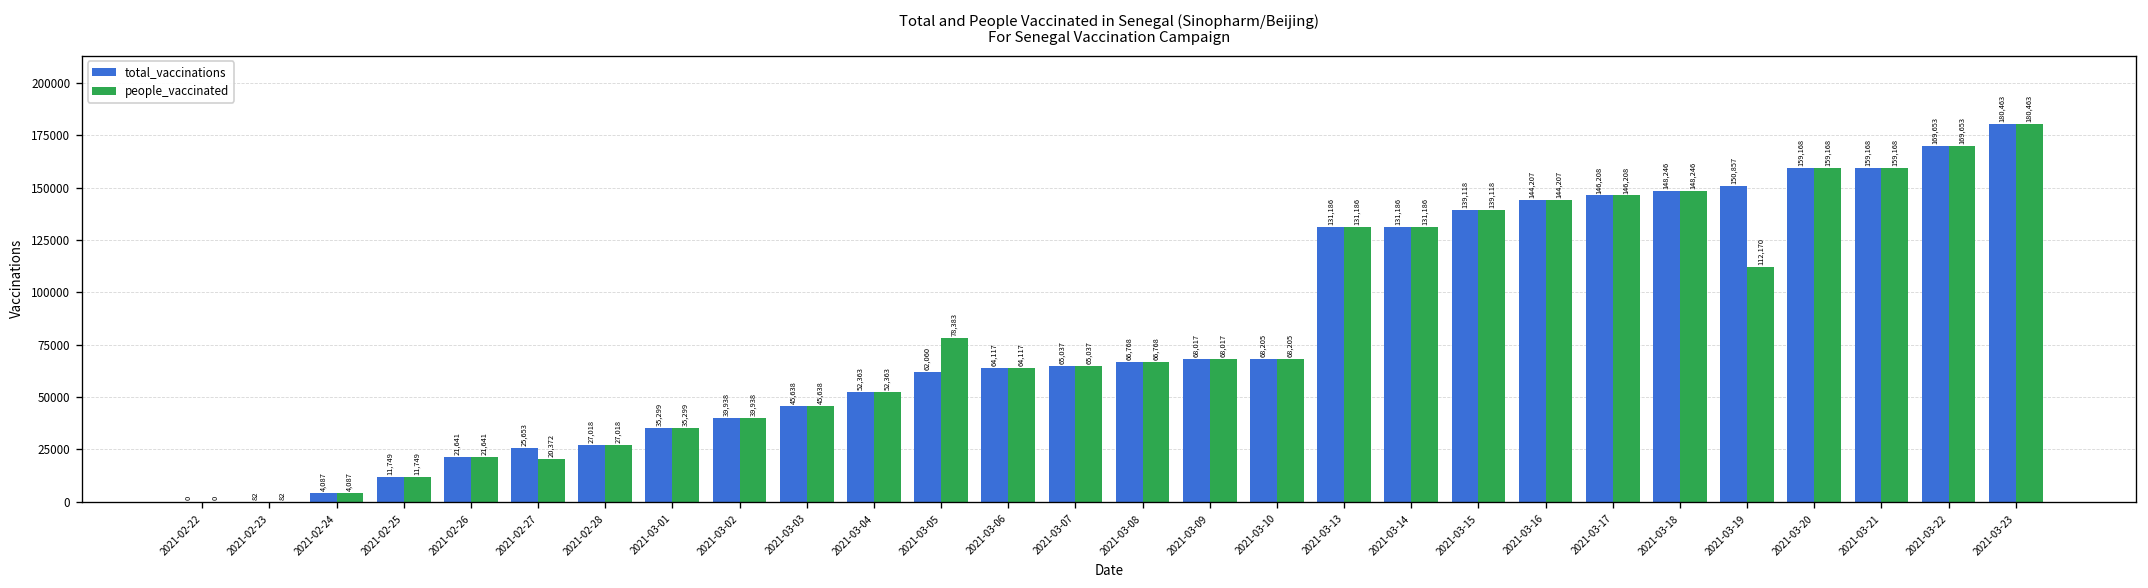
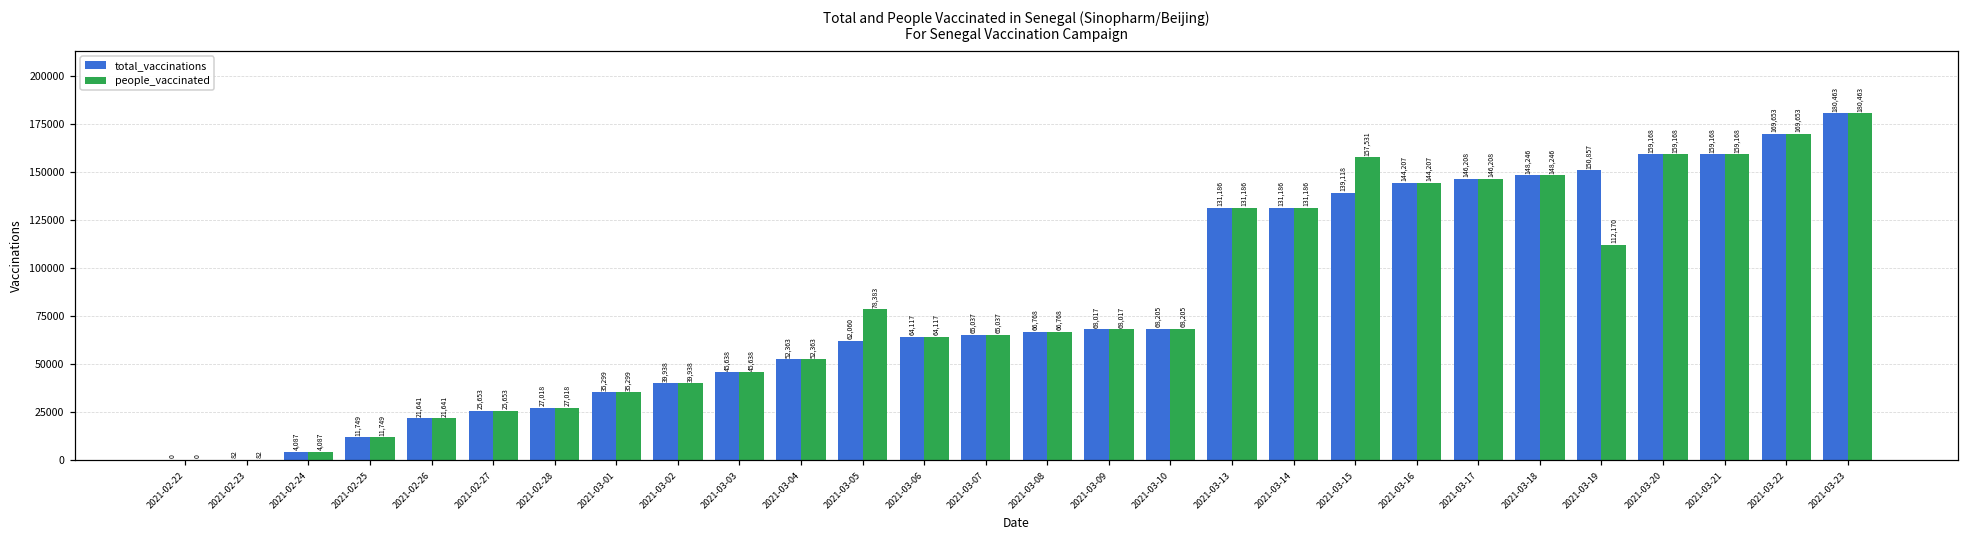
people_vaccinated, 2021-02-27: 20,372 -> 25,653
people_vaccinated, 2021-03-15: 139,118 -> 157,531
